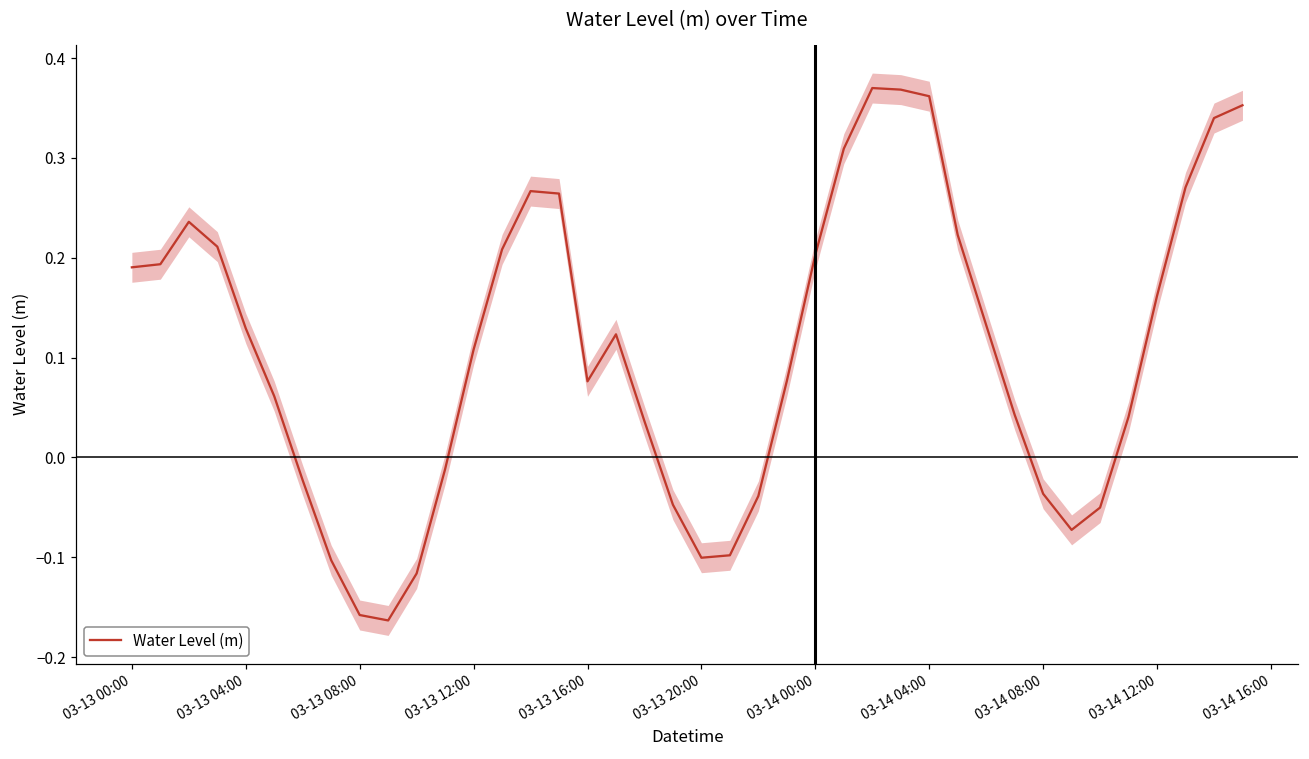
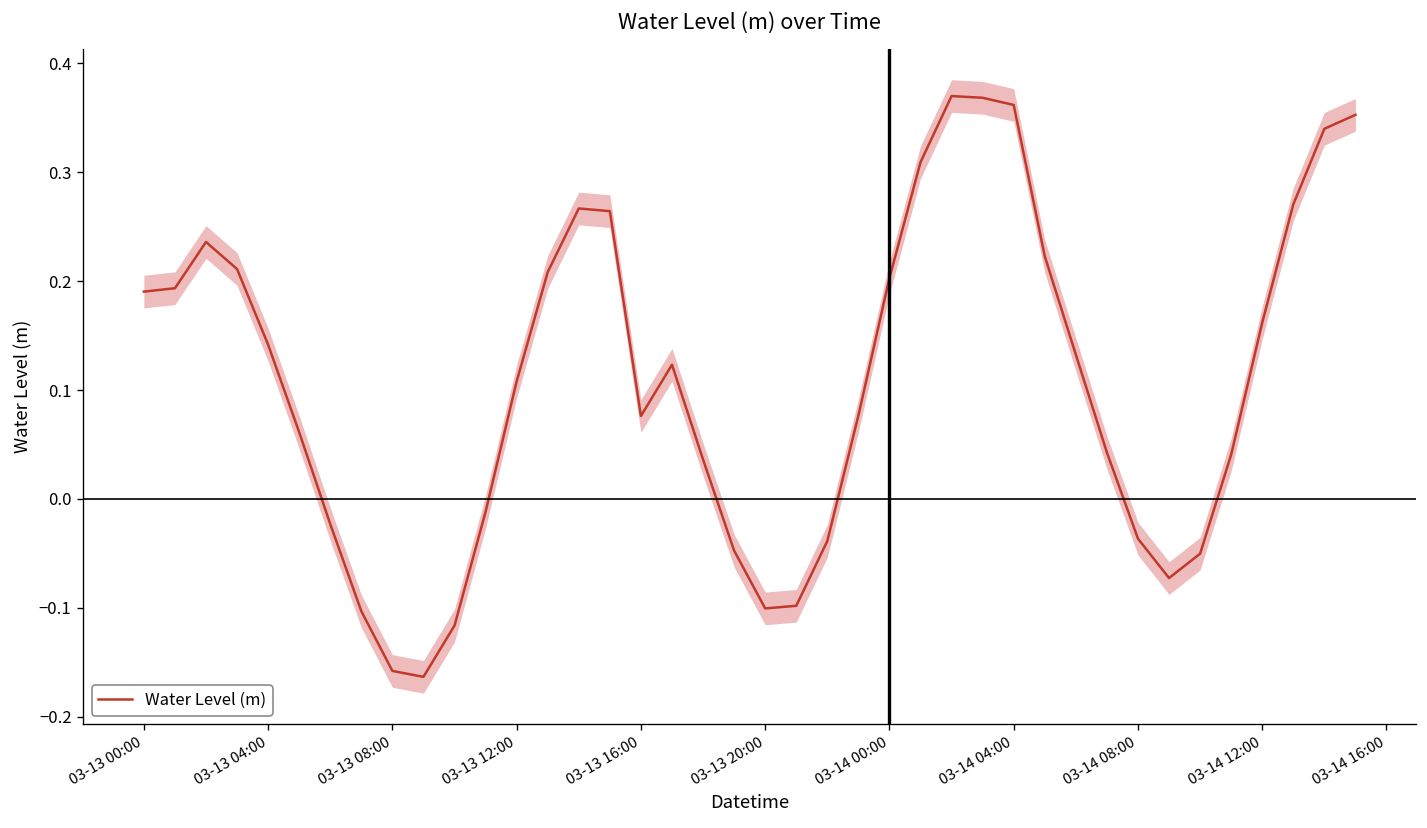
Water Level (m), 03-13 04:00: 0.13 -> 0.14
